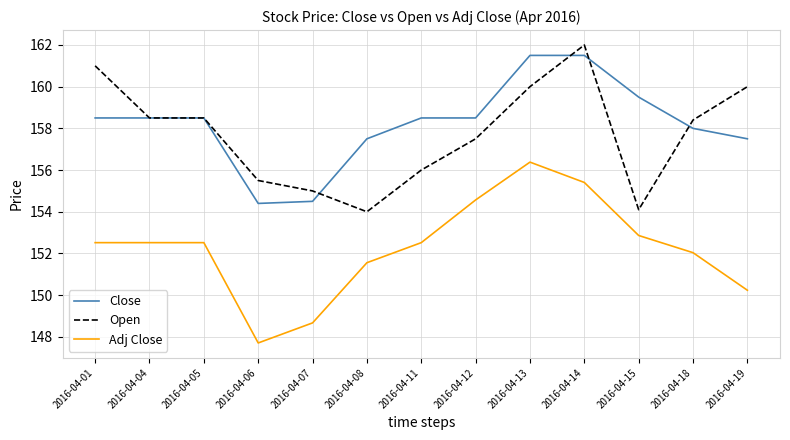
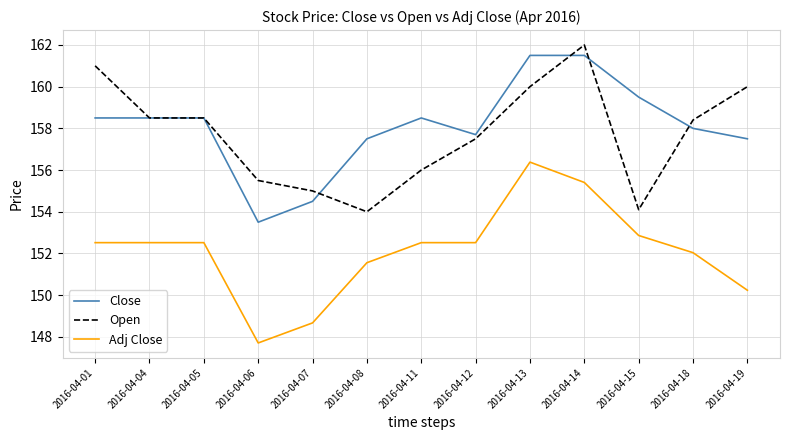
Close, 2016-04-06: 154.4 -> 153.5
Close, 2016-04-12: 158.5 -> 157.7
Adj Close, 2016-04-12: 154.6 -> 152.5
